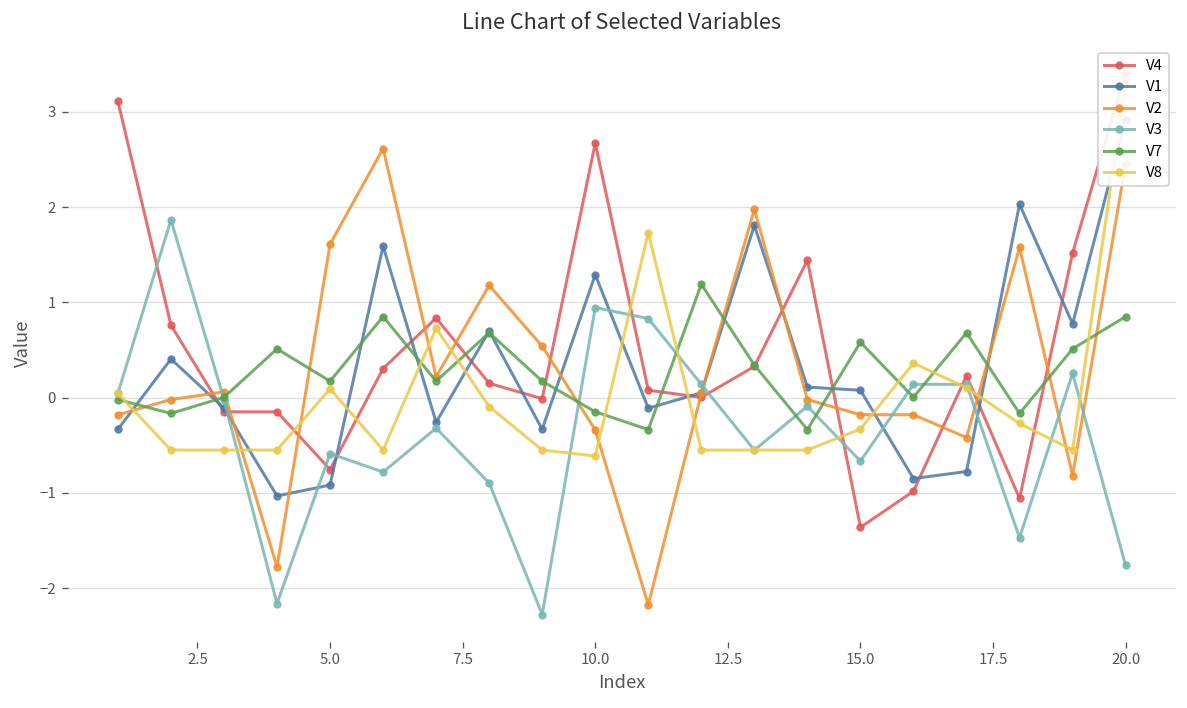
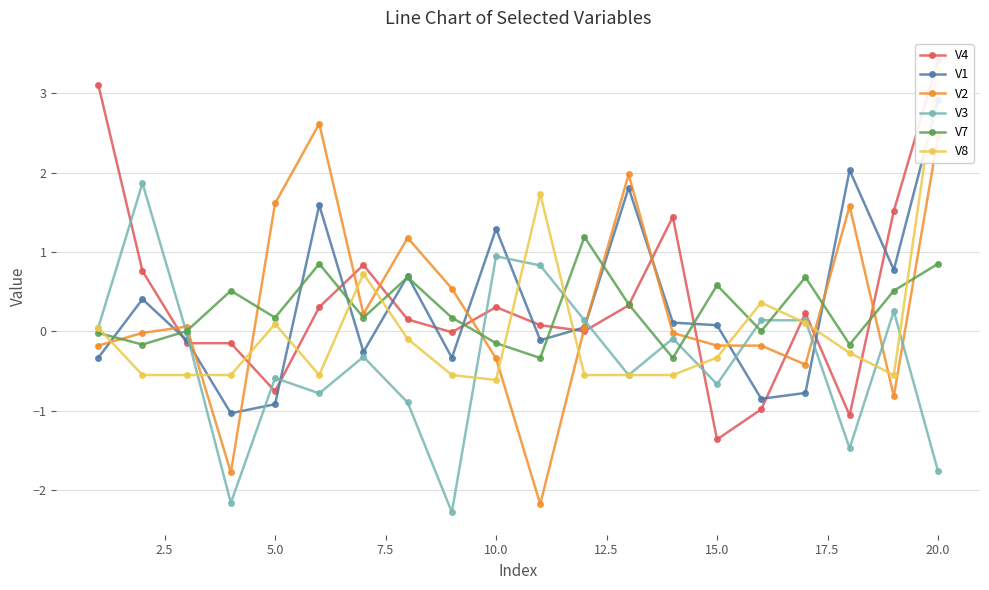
V4, 10.0: 2.7 -> 0.3
